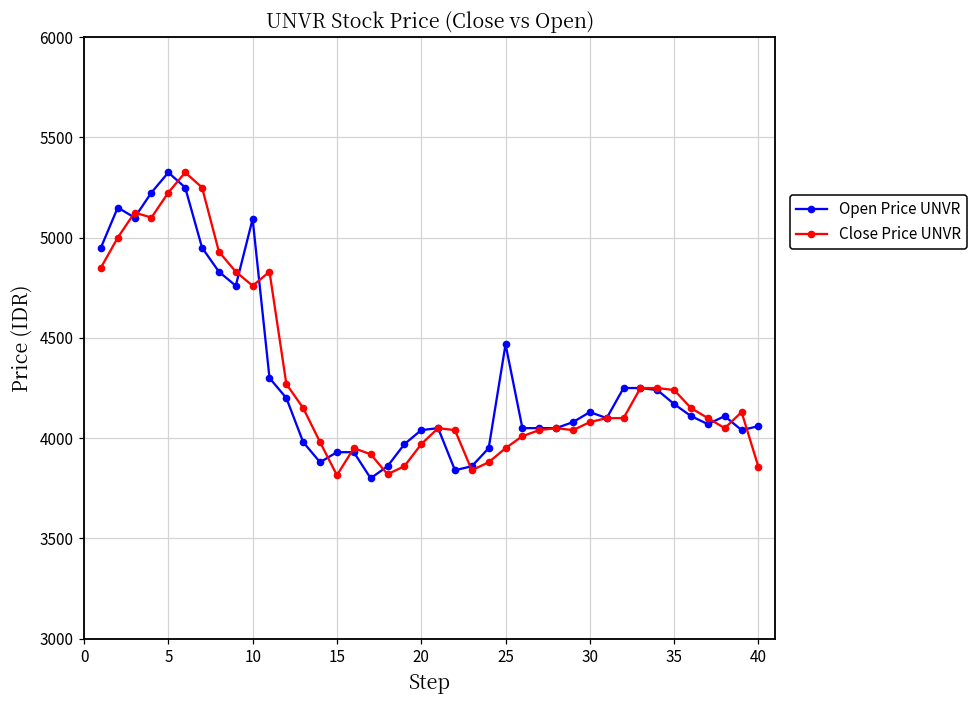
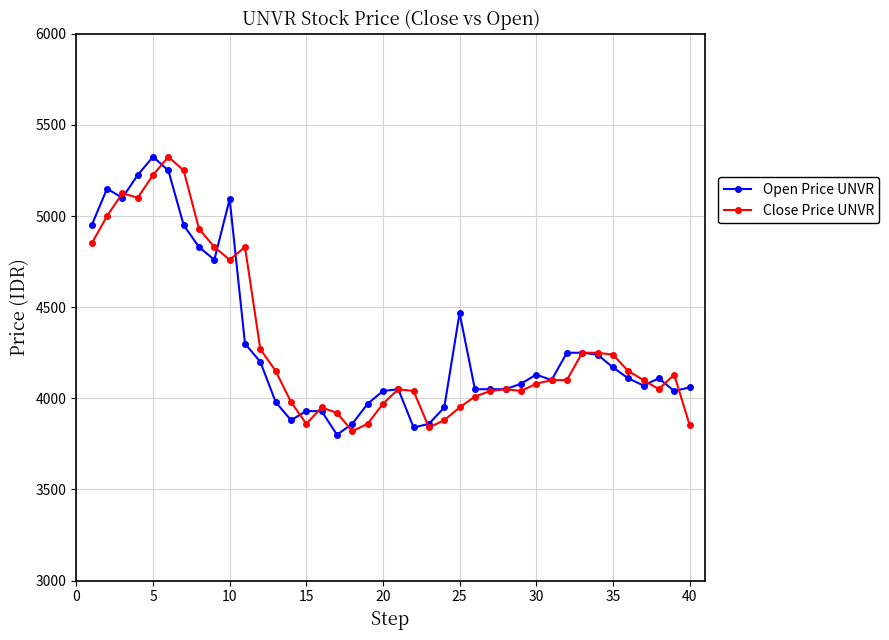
Close Price UNVR, 15: 3820 -> 3860
